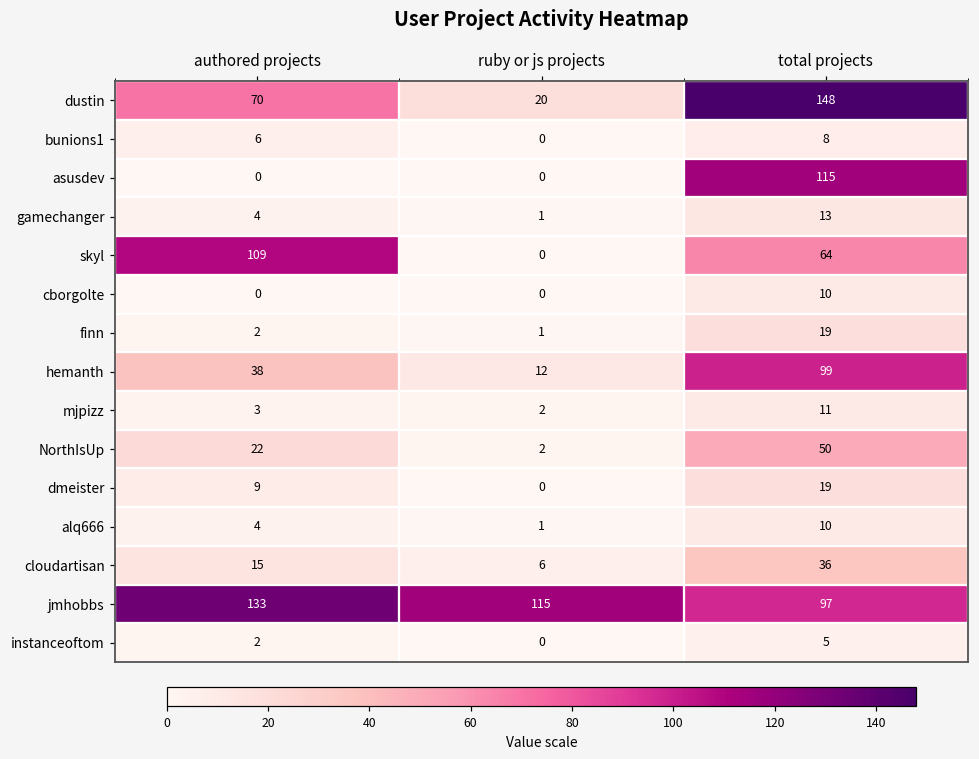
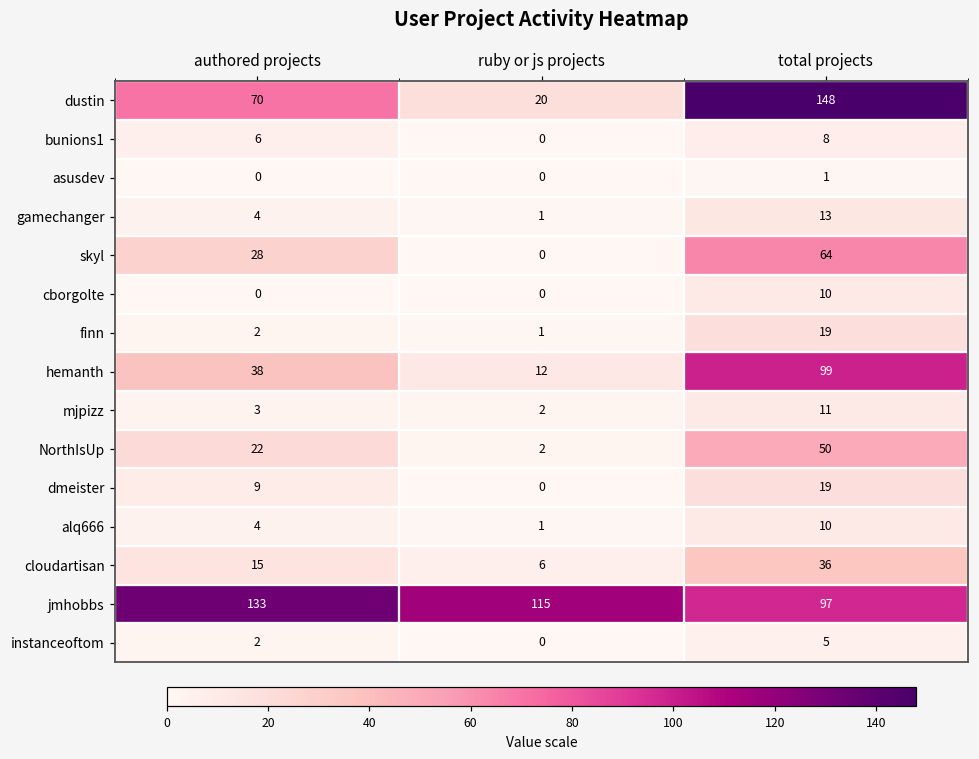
asusdev, total projects: 115 -> 1
skyl, authored projects: 109 -> 28
